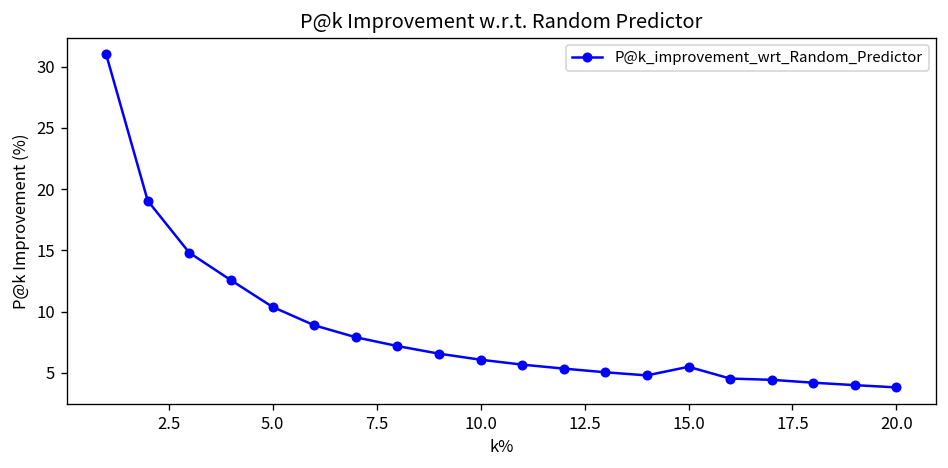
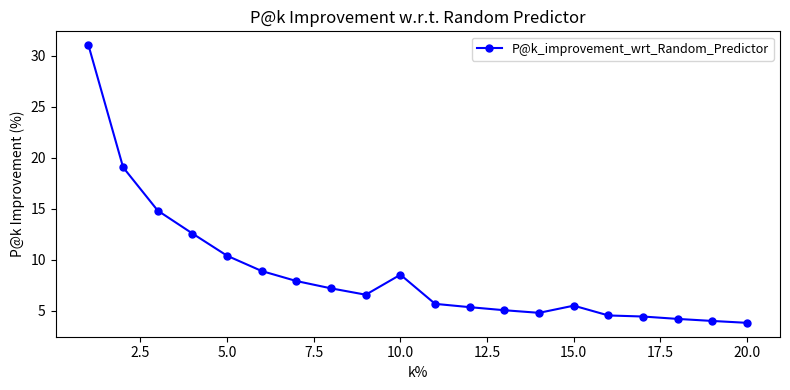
10.0: 6.1 -> 8.5
